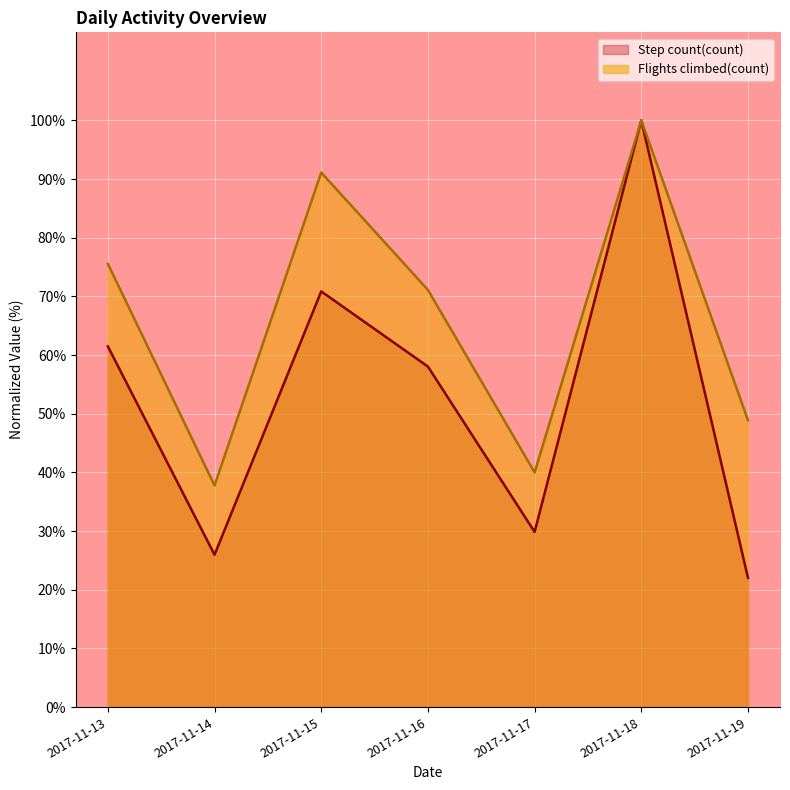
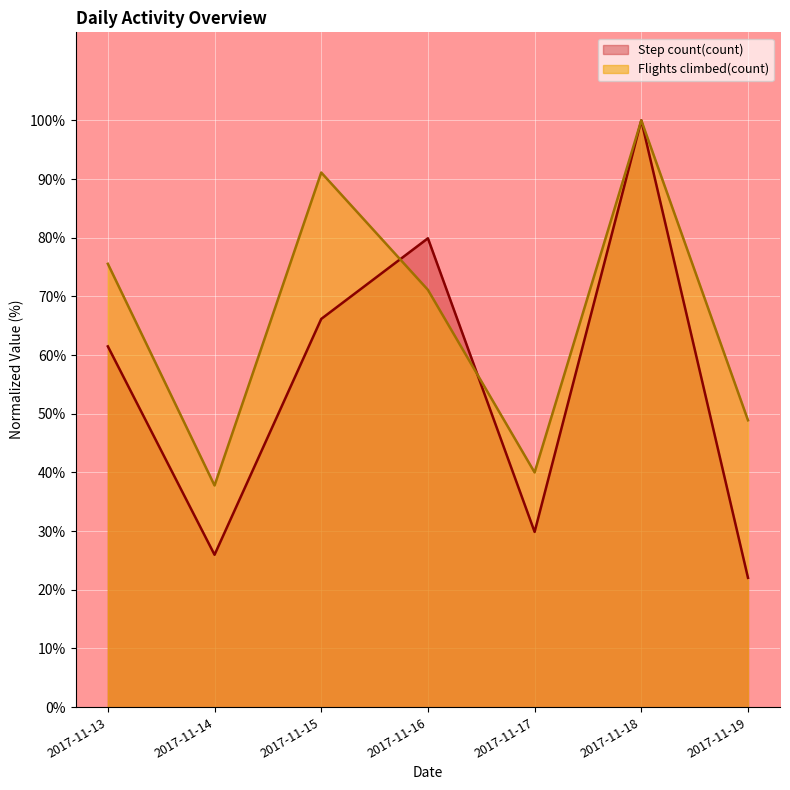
Step count(count), 2017-11-15: 71% -> 66%
Step count(count), 2017-11-16: 58% -> 80%
